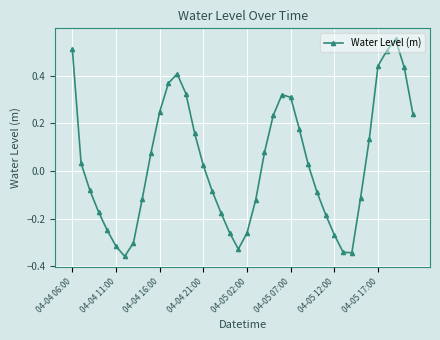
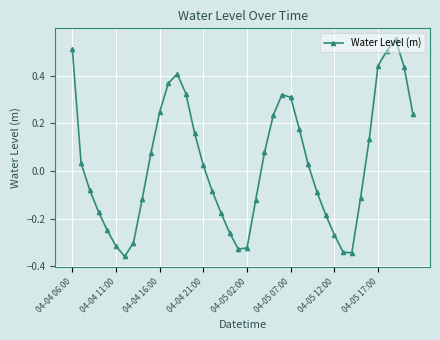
04-05 02:00: -0.26 -> -0.32
